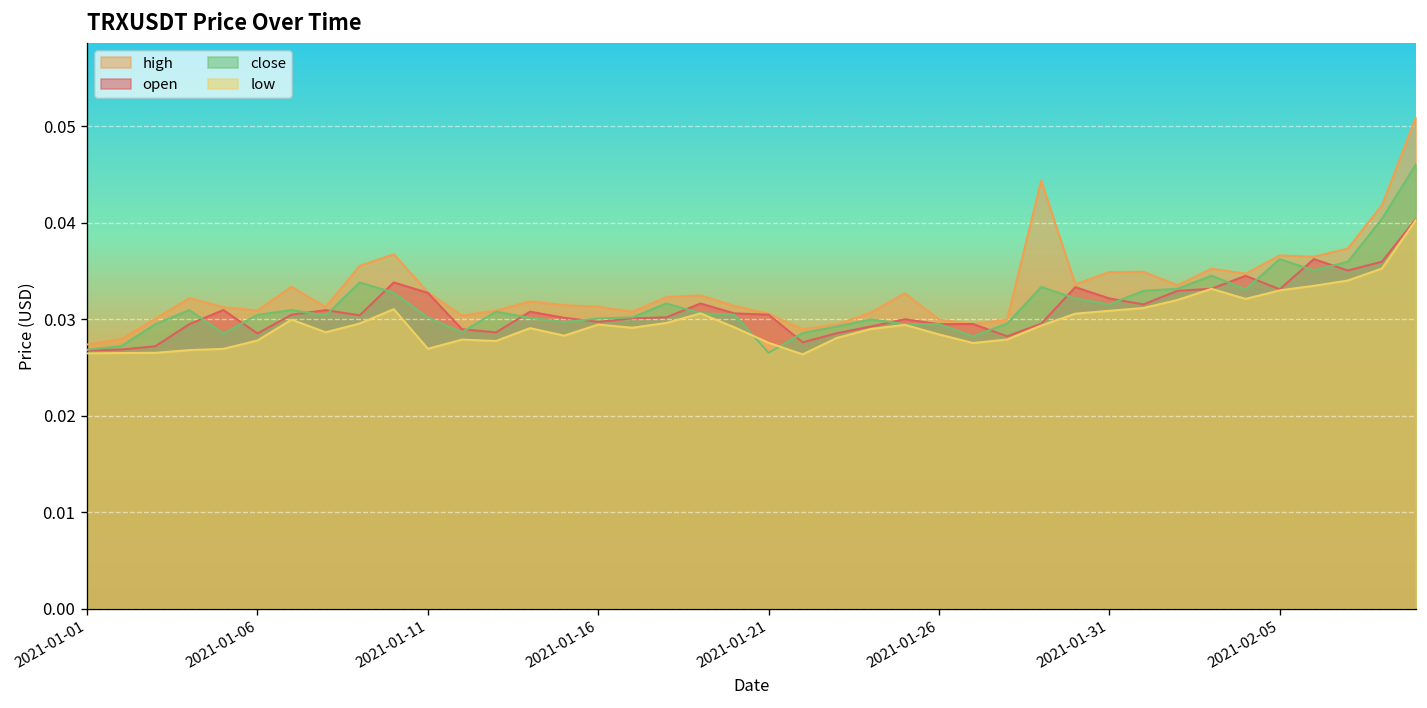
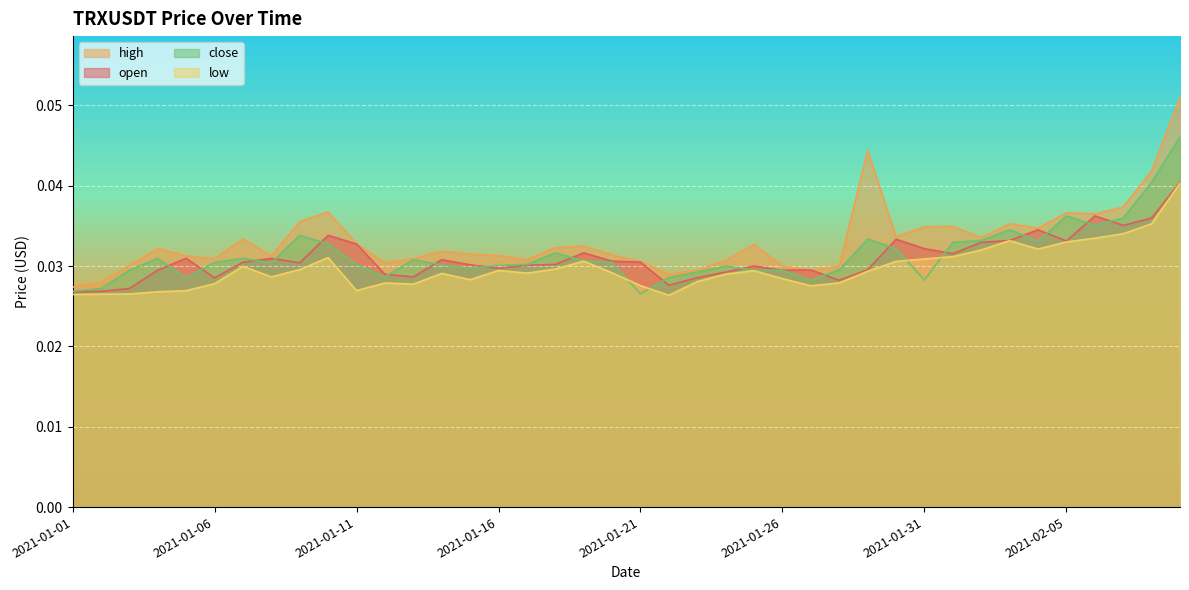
close, 2021-01-31: 0.032 -> 0.028
